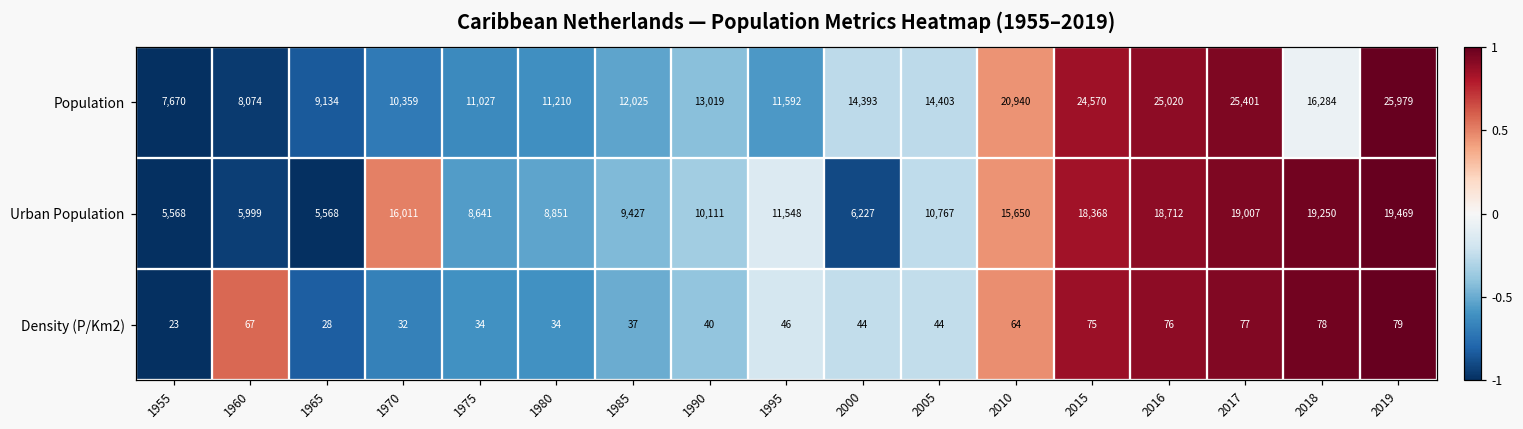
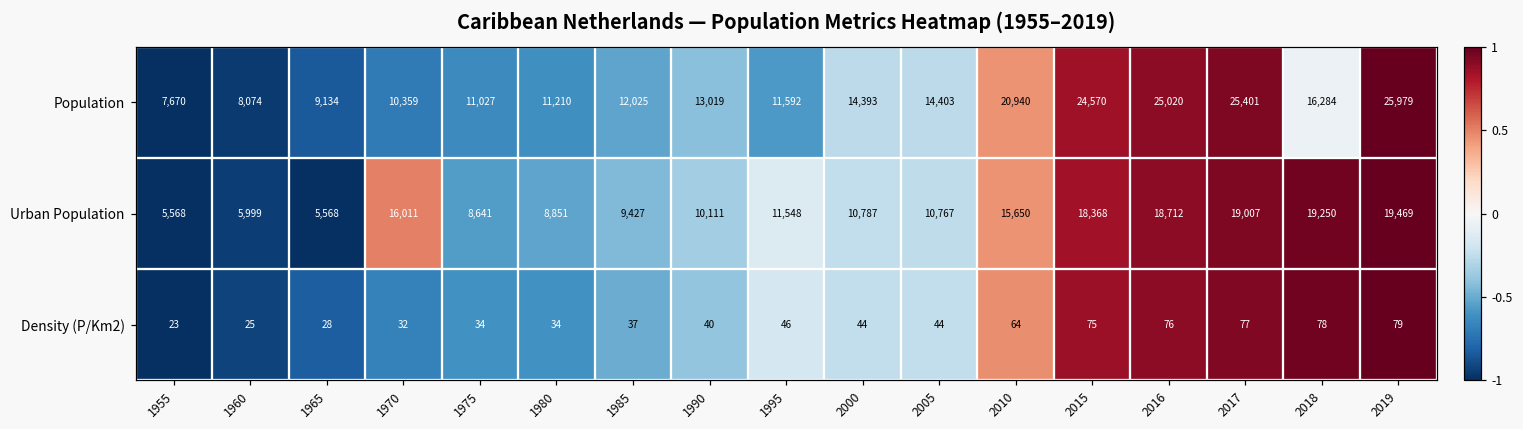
Urban Population, 2000: 6,227 -> 10,787
Density (P/Km2), 1960: 67 -> 25
